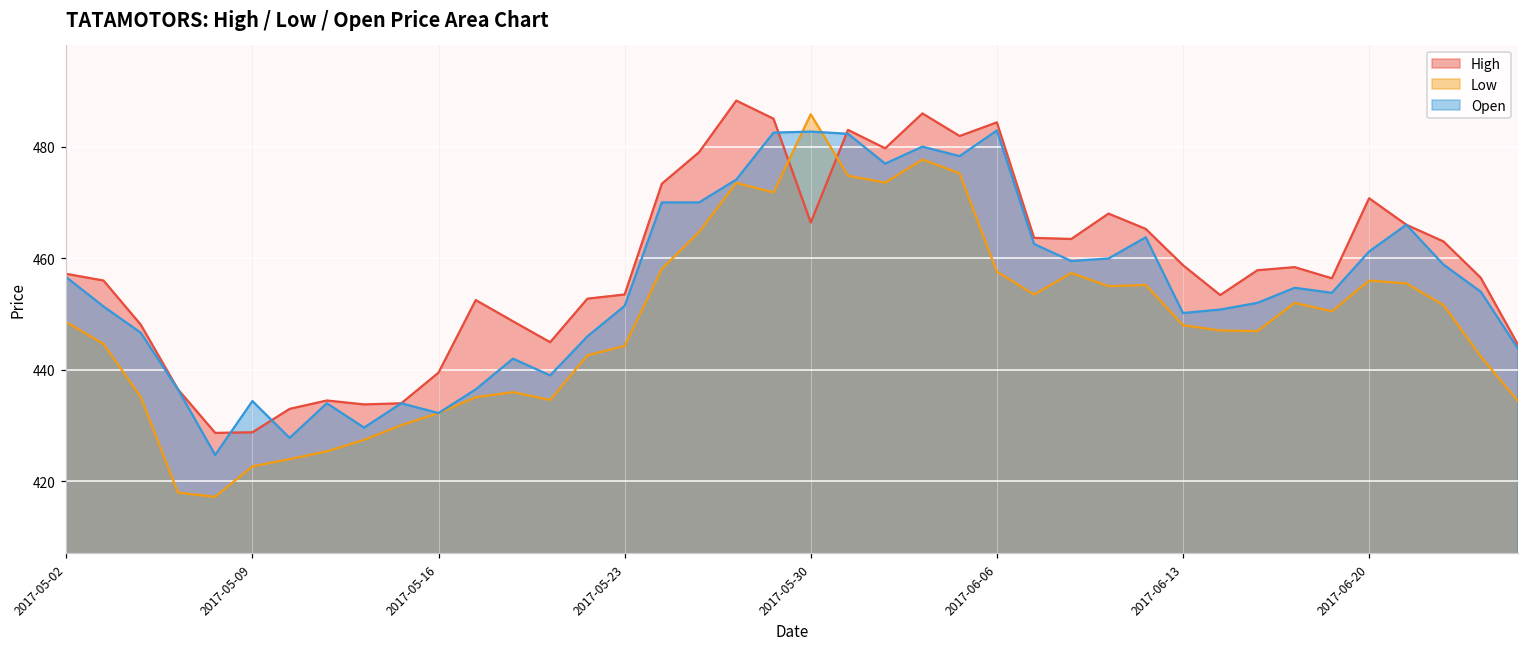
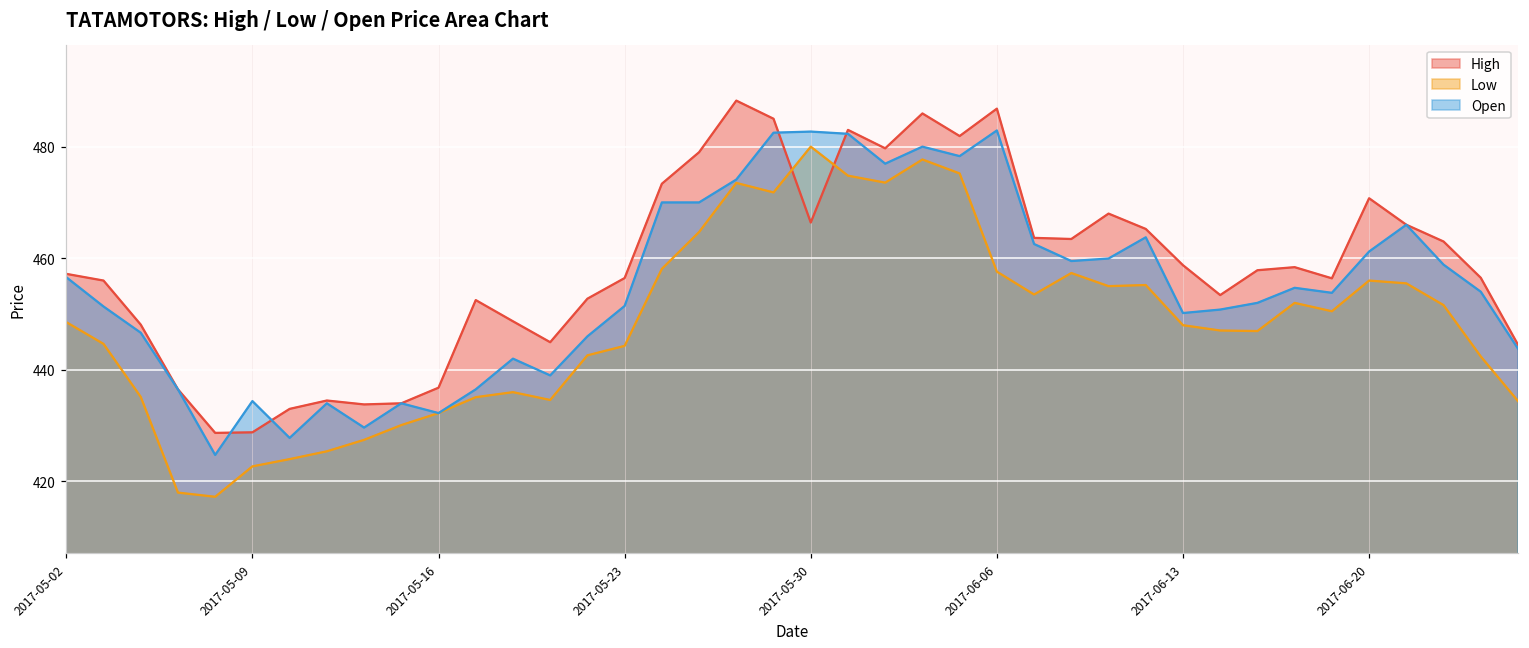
High, 2017-05-16: 440 -> 437
High, 2017-05-23: 454 -> 456
Low, 2017-05-30: 486 -> 480
High, 2017-06-06: 484 -> 487
